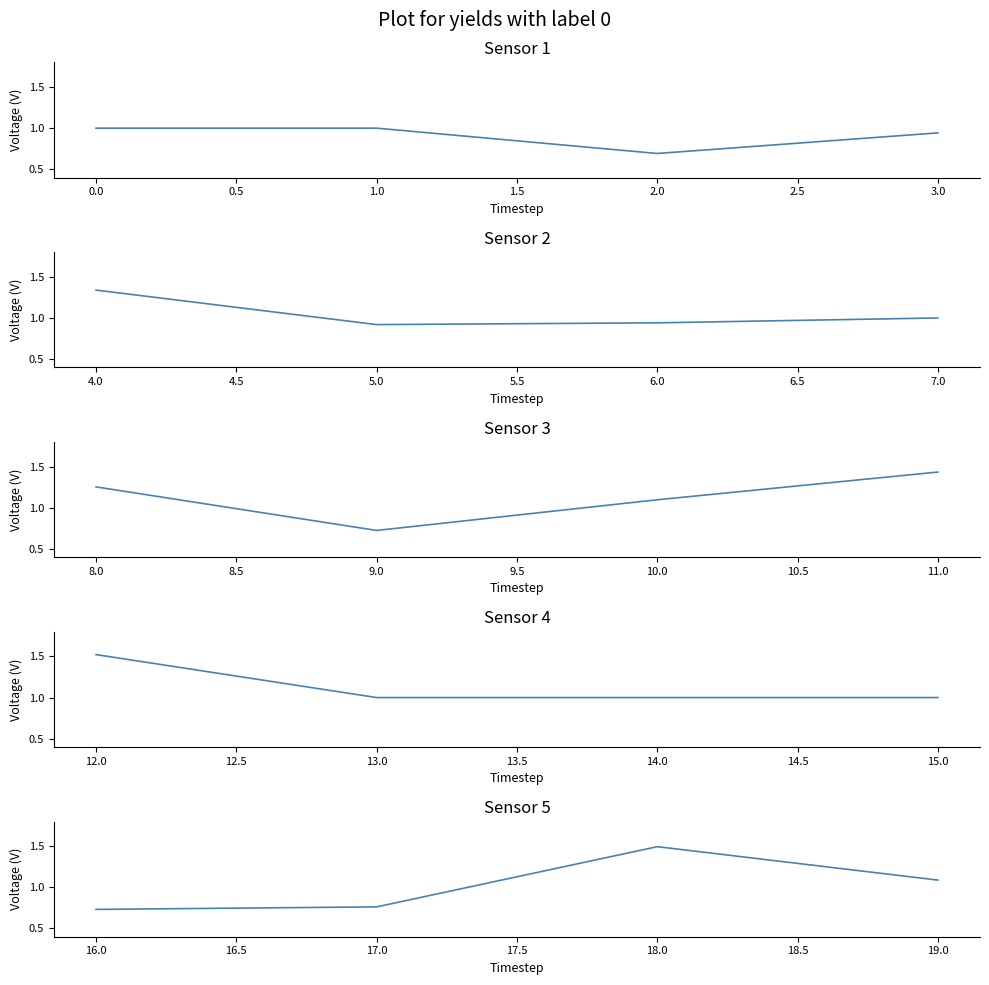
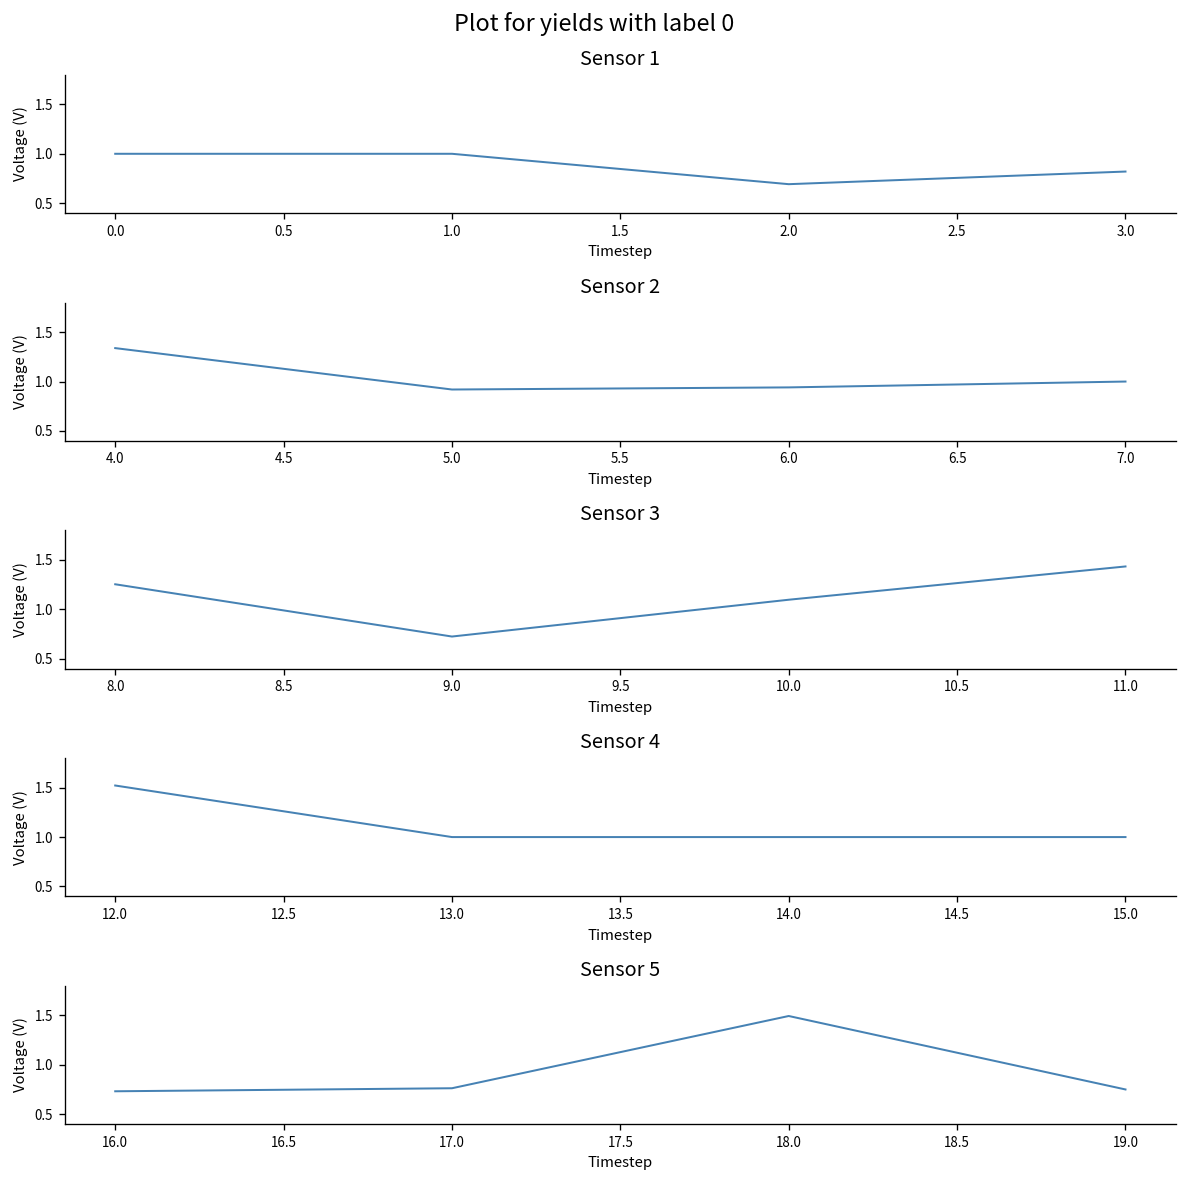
Sensor 1, 3.0: 0.9 -> 0.8
Sensor 5, 19.0: 1.1 -> 0.8
